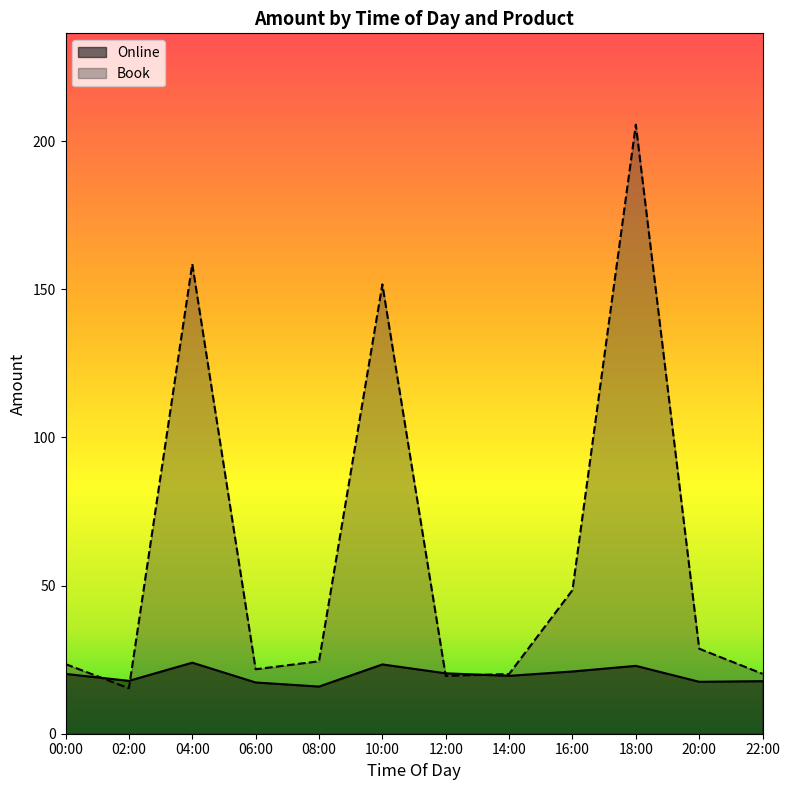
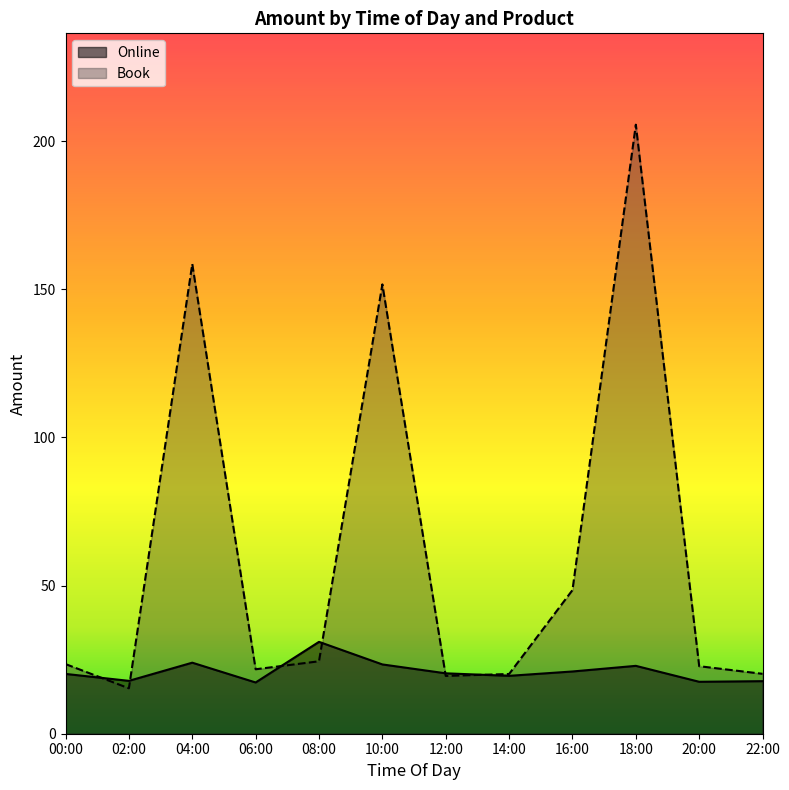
Online, 08:00: 16 -> 31
Book, 20:00: 29 -> 23
